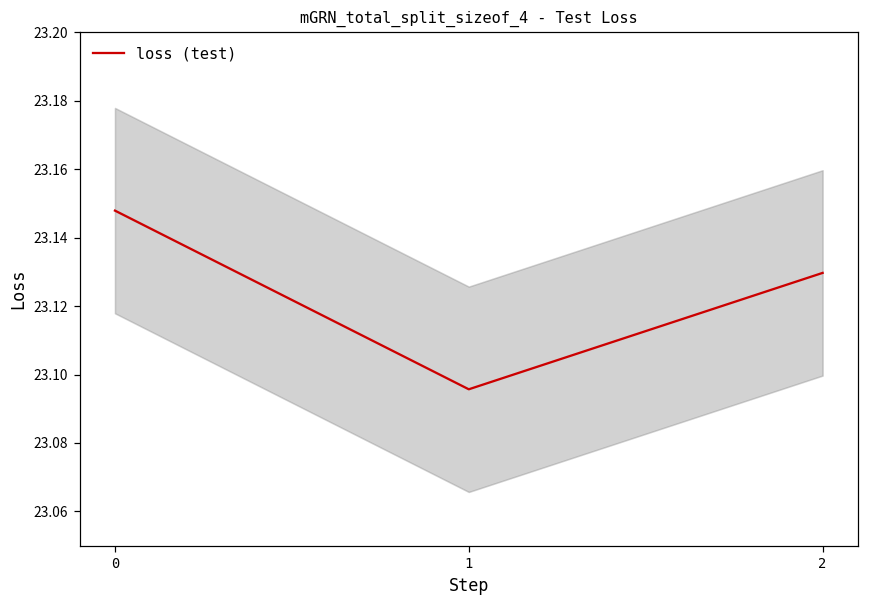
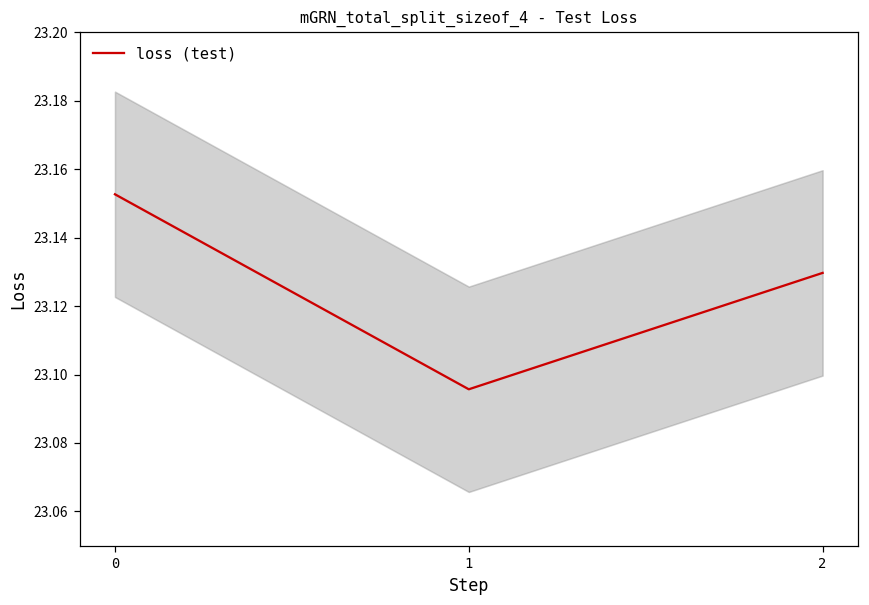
loss (test), 0: 23.148 -> 23.153
